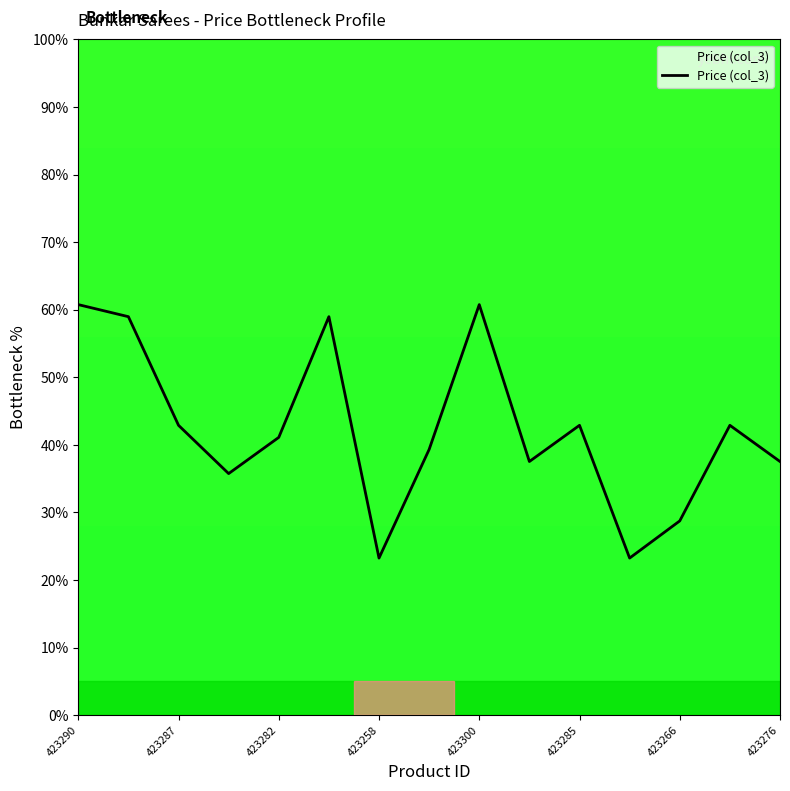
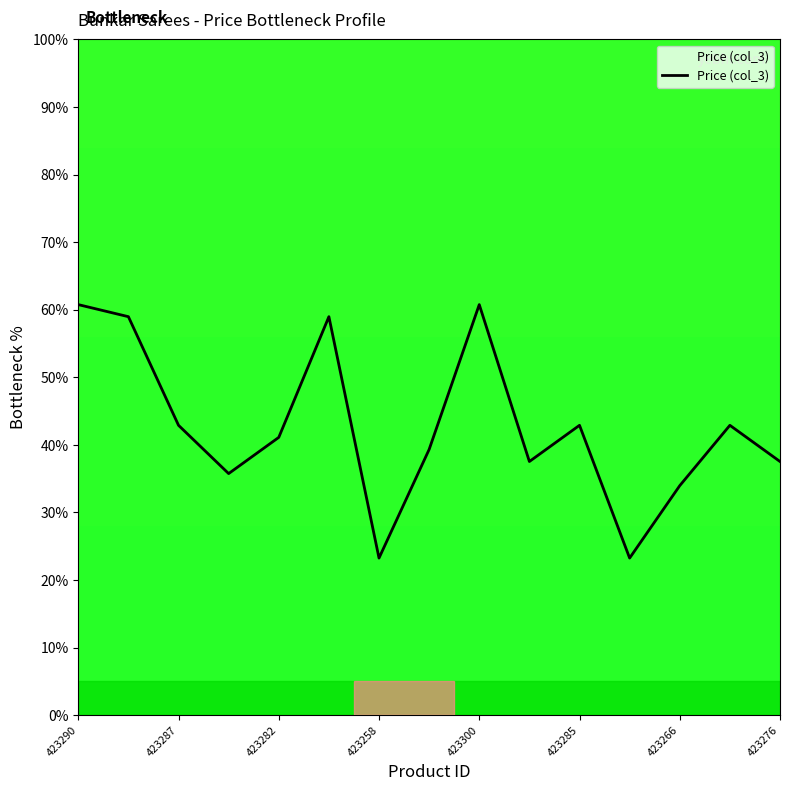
423266: 29% -> 34%
